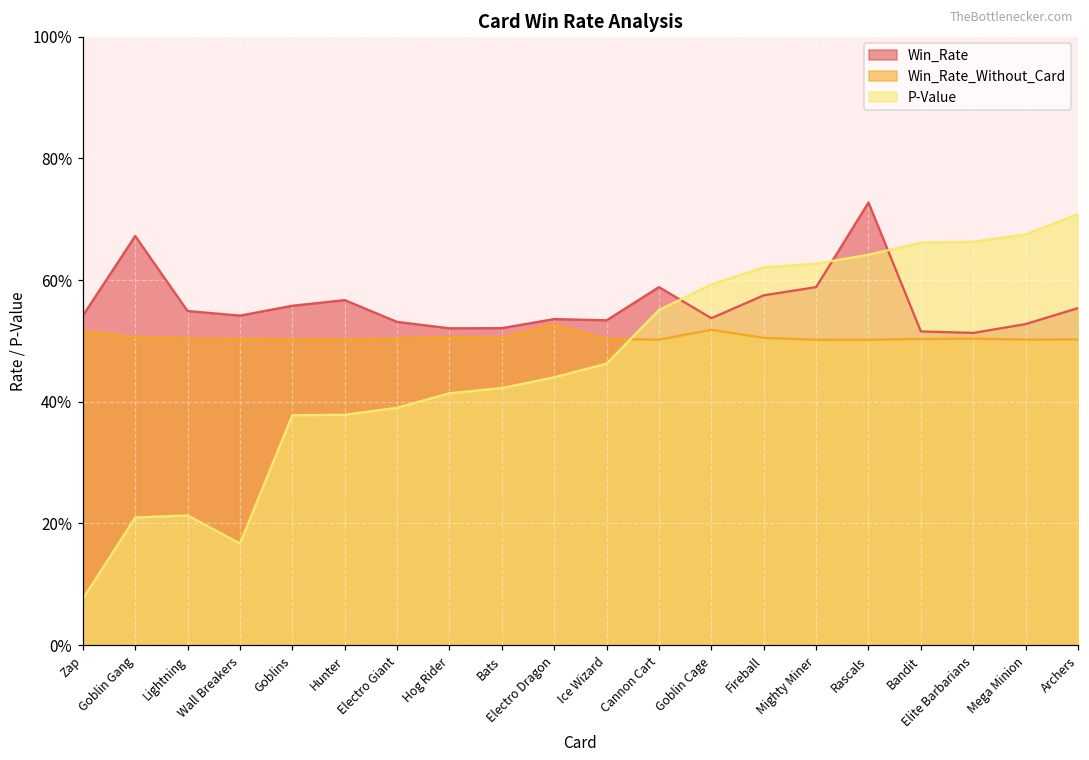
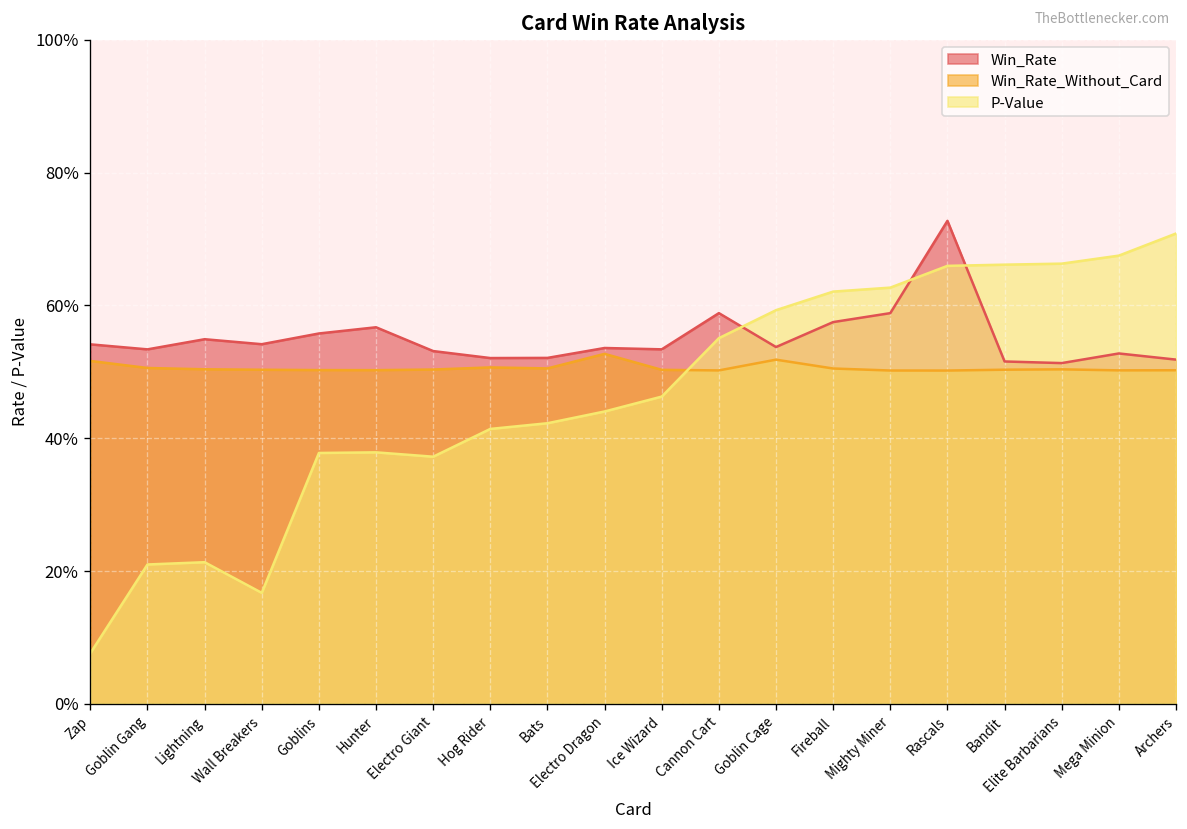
Win_Rate, Goblin Gang: 67% -> 53%
P-Value, Electro Giant: 39% -> 37%
P-Value, Rascals: 64% -> 66%
Win_Rate, Archers: 55% -> 52%
